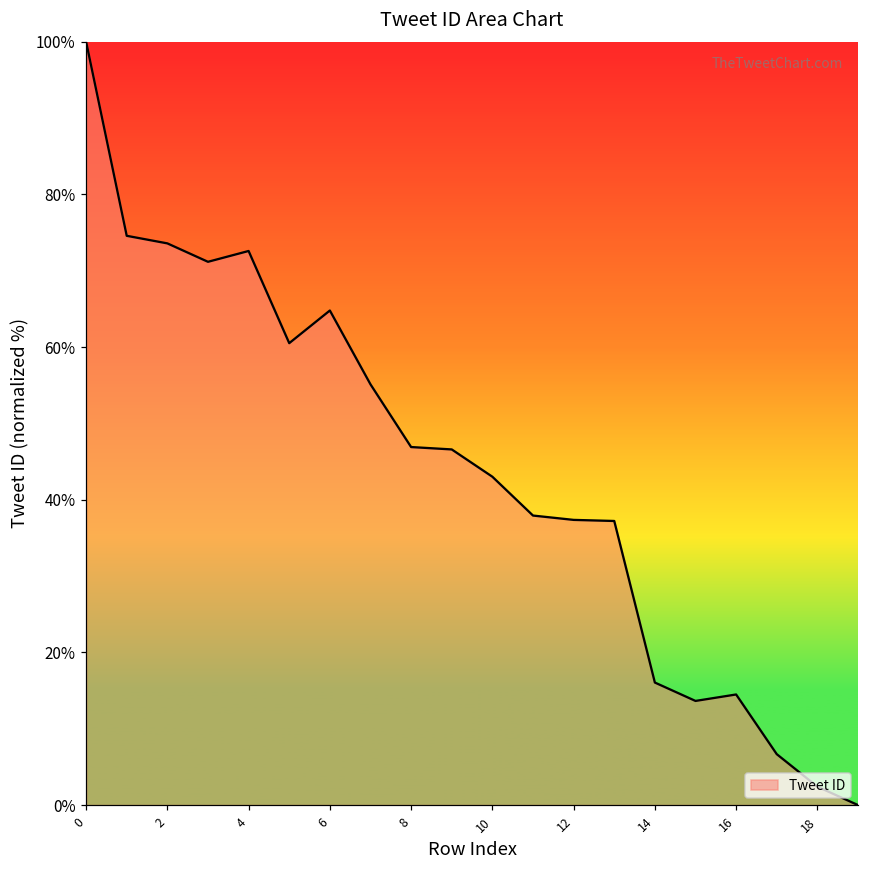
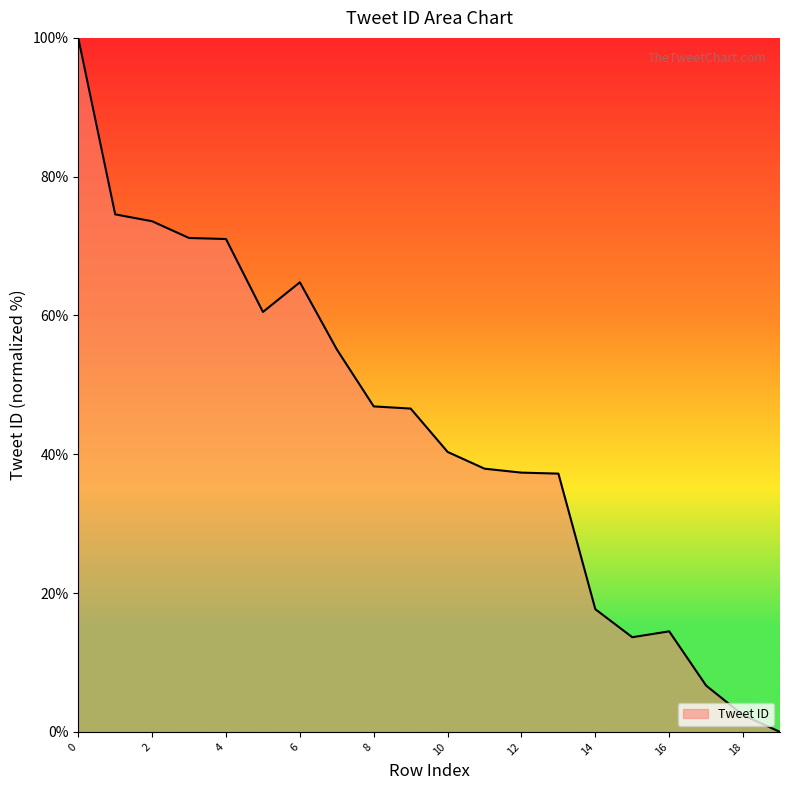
4: 73% -> 71%
10: 43% -> 40%
14: 16% -> 18%
